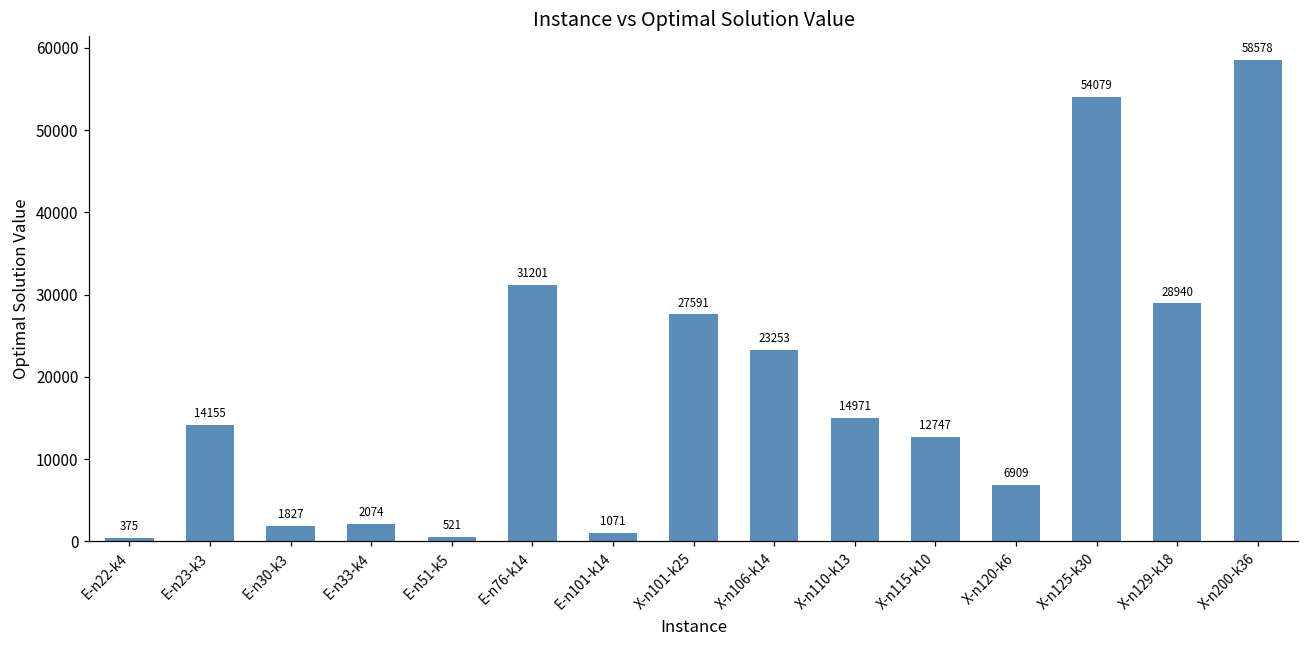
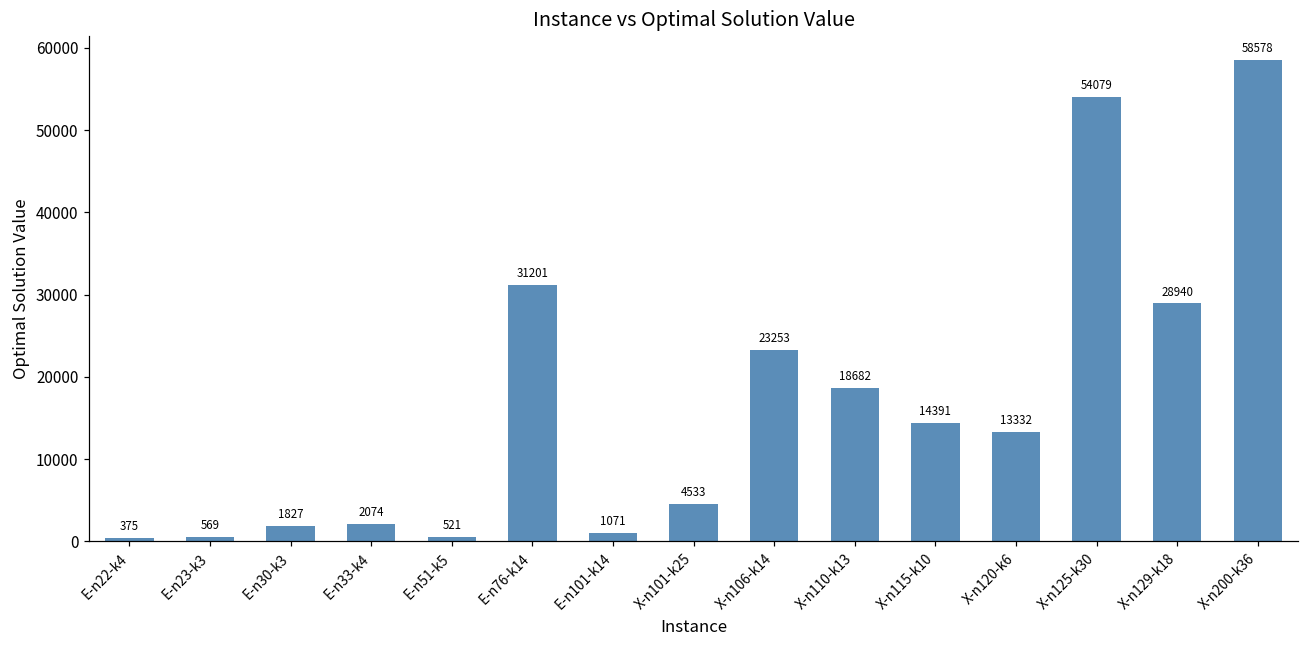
E-n23-k3: 14155 -> 569
X-n101-k25: 27591 -> 4533
X-n110-k13: 14971 -> 18682
X-n115-k10: 12747 -> 14391
X-n120-k6: 6909 -> 13332
